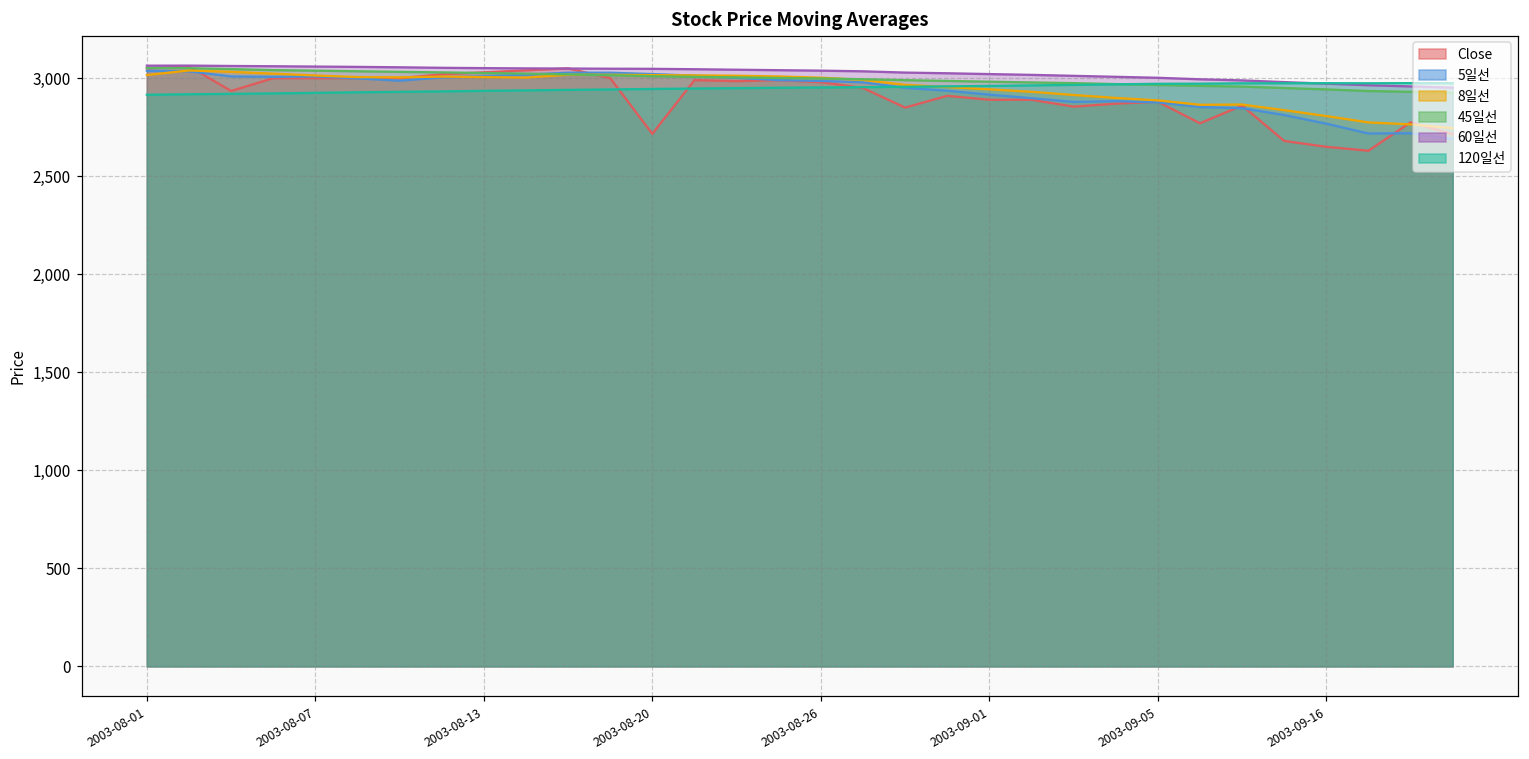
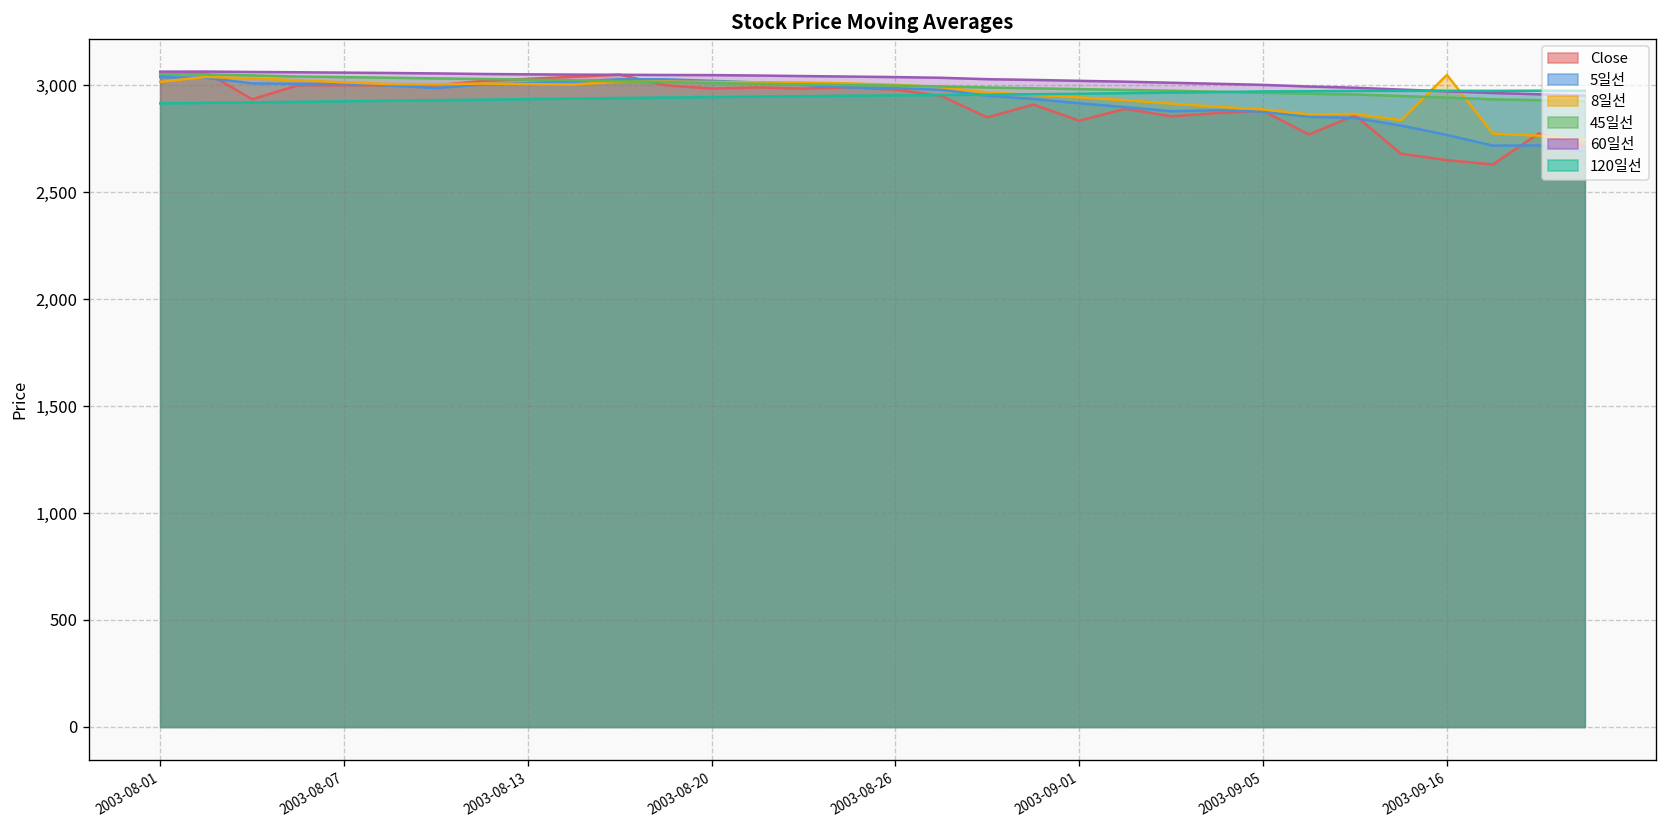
Close, 2003-08-20: 2,720 -> 2,990
Close, 2003-09-01: 2,890 -> 2,830
8일선, 2003-09-16: 2,810 -> 3,050
